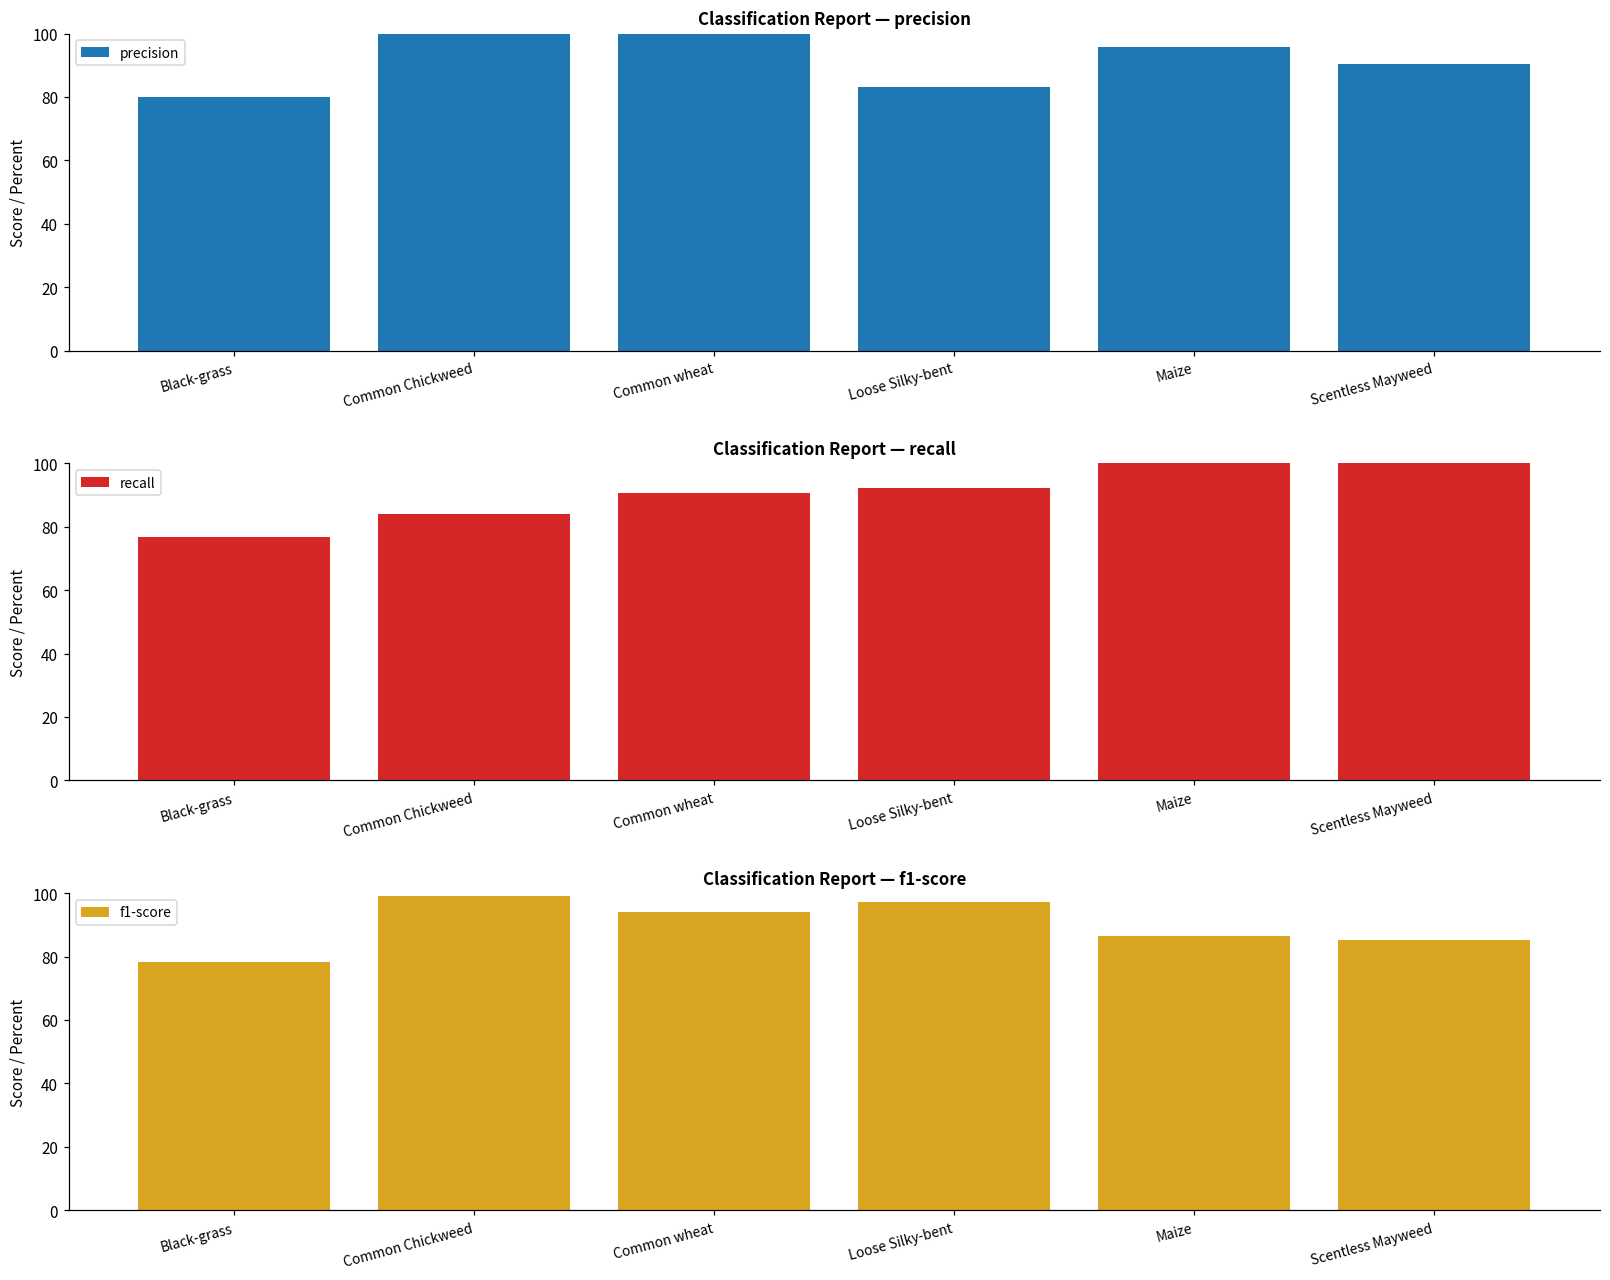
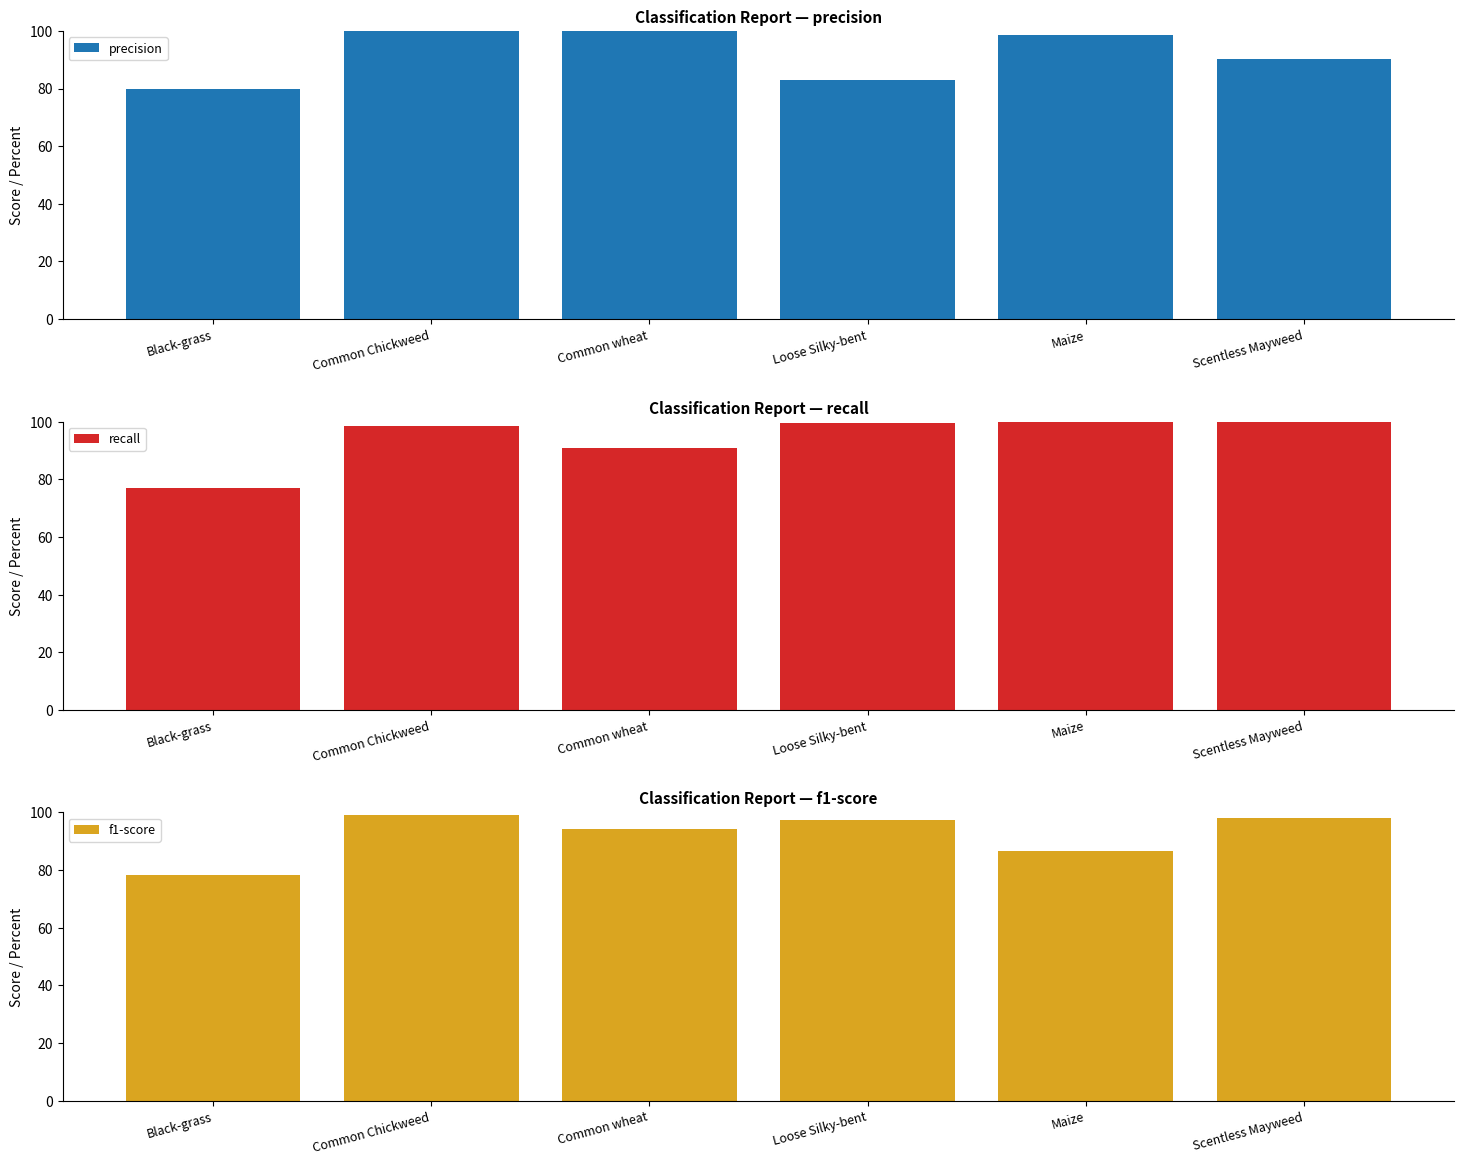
Classification Report — precision, Maize: 96 -> 99
Classification Report — recall, Common Chickweed: 84 -> 98
Classification Report — recall, Loose Silky-bent: 92 -> 100
Classification Report — f1-score, Scentless Mayweed: 85 -> 98
